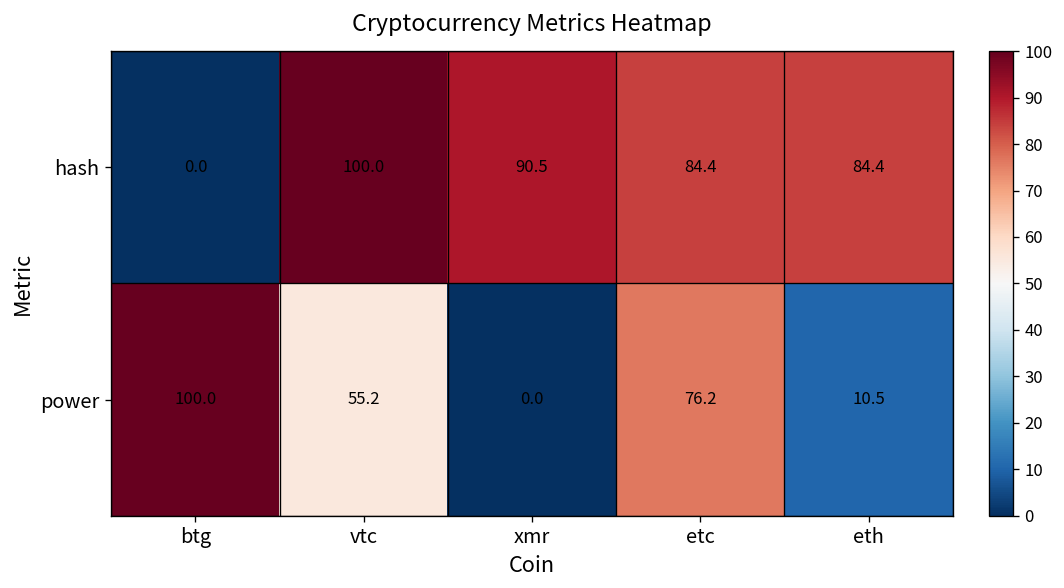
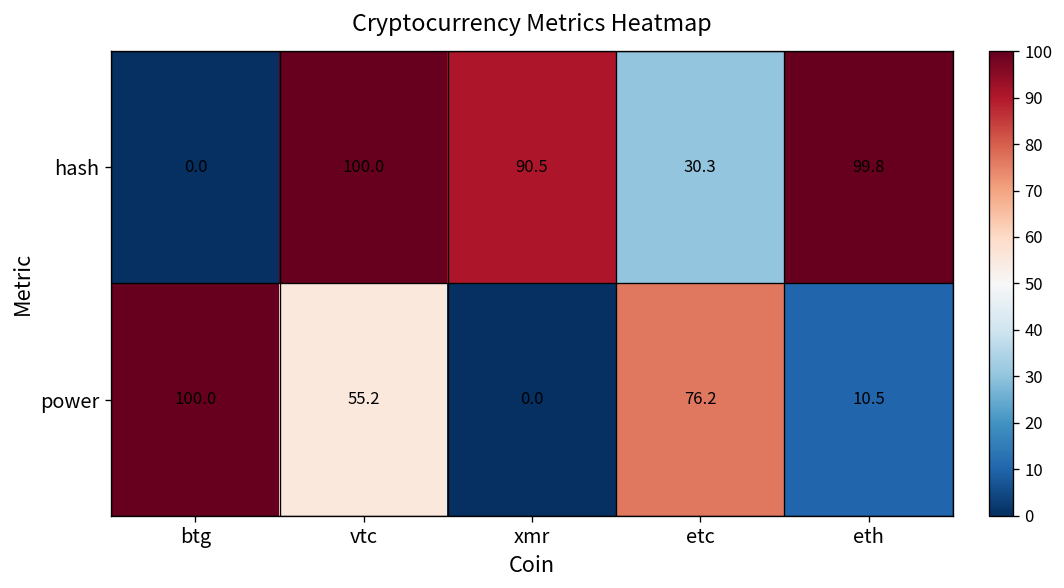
hash, etc: 84.4 -> 30.3
hash, eth: 84.4 -> 99.8
